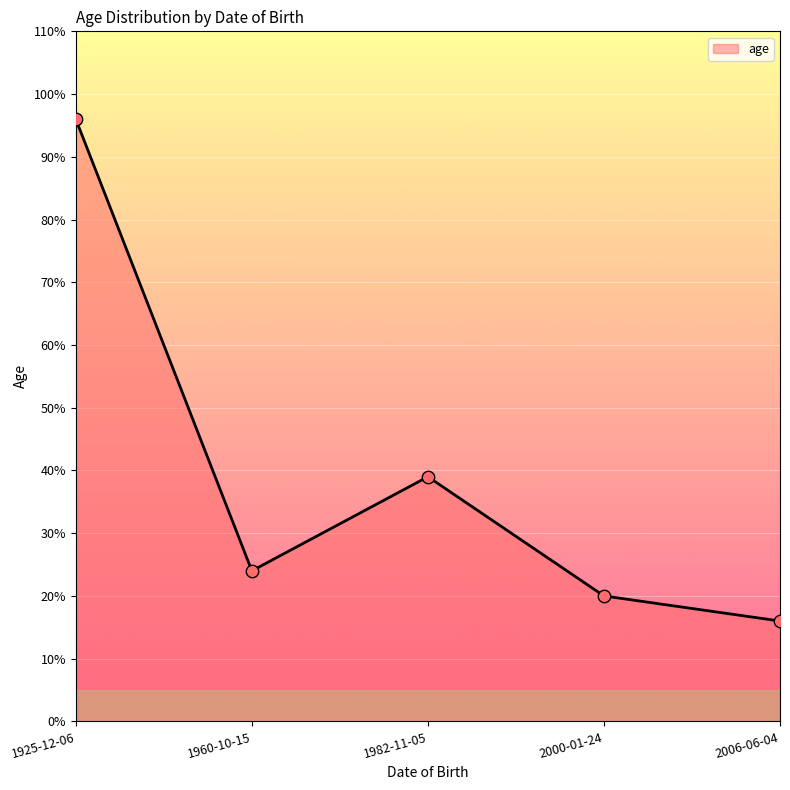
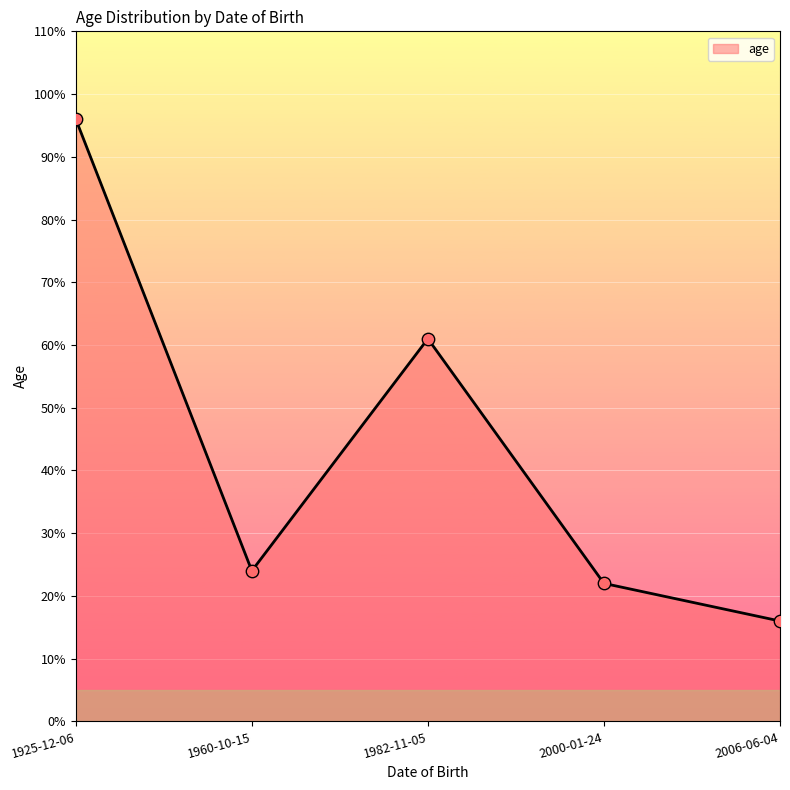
1982-11-05: 39% -> 61%
2000-01-24: 20% -> 22%
